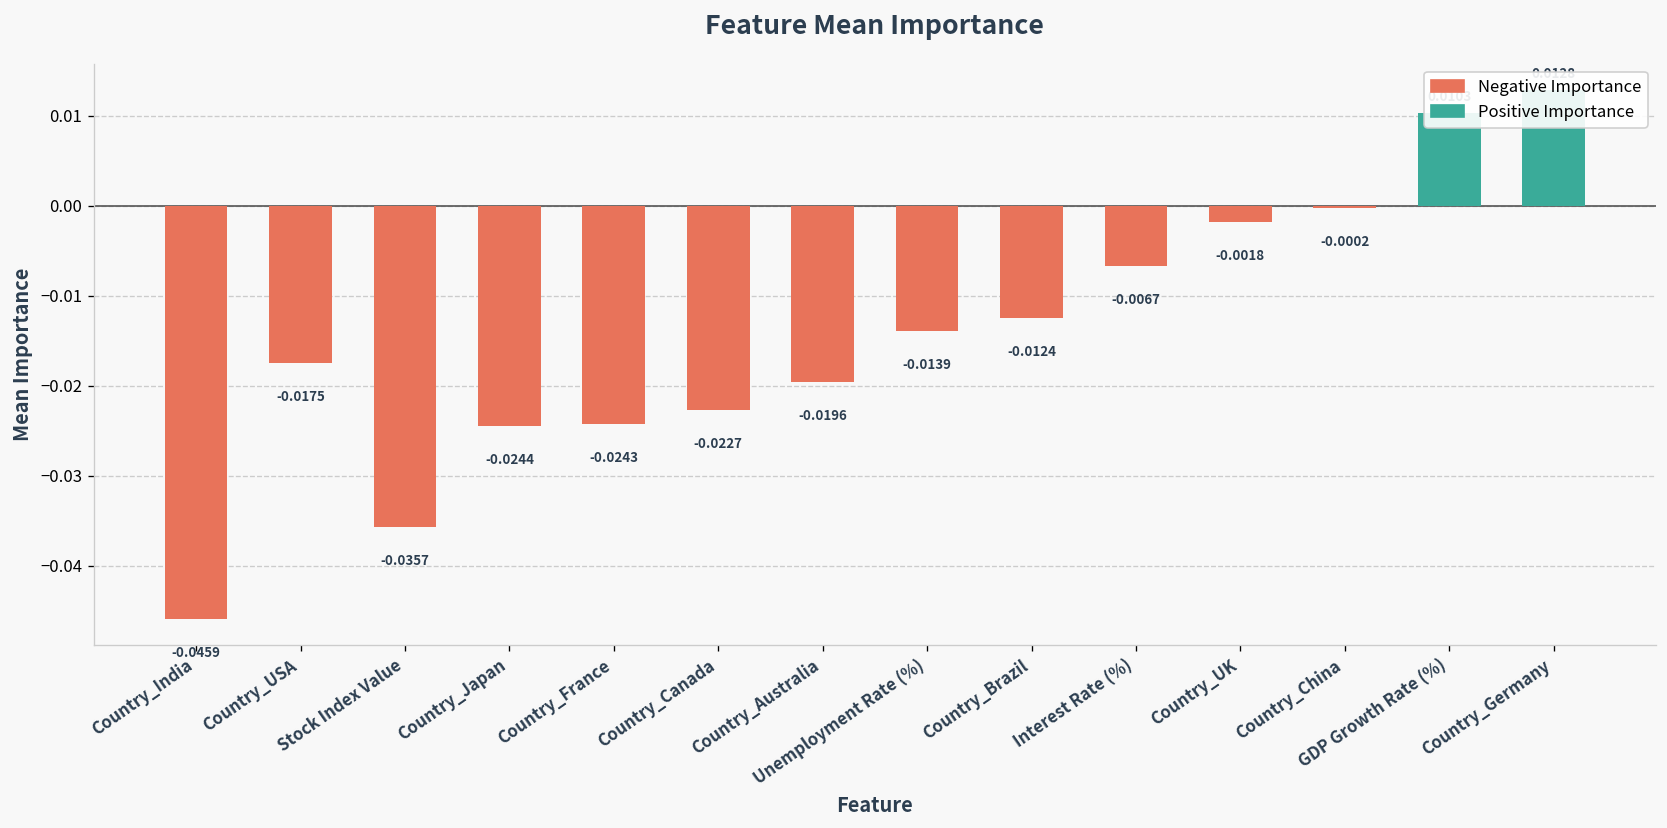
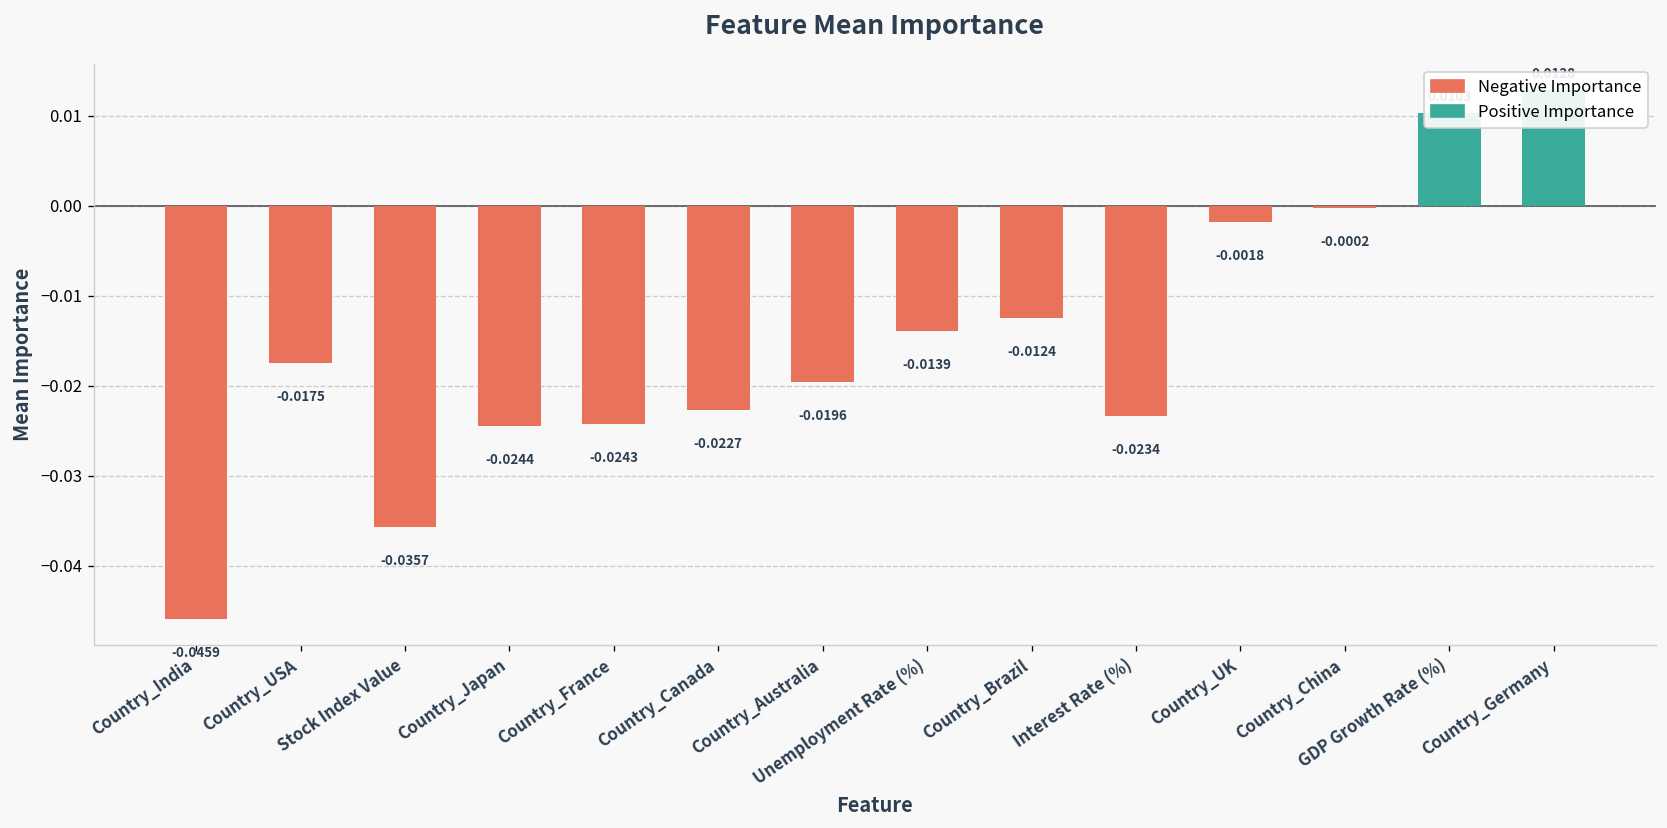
Interest Rate (%): -0.0067 -> -0.0234
